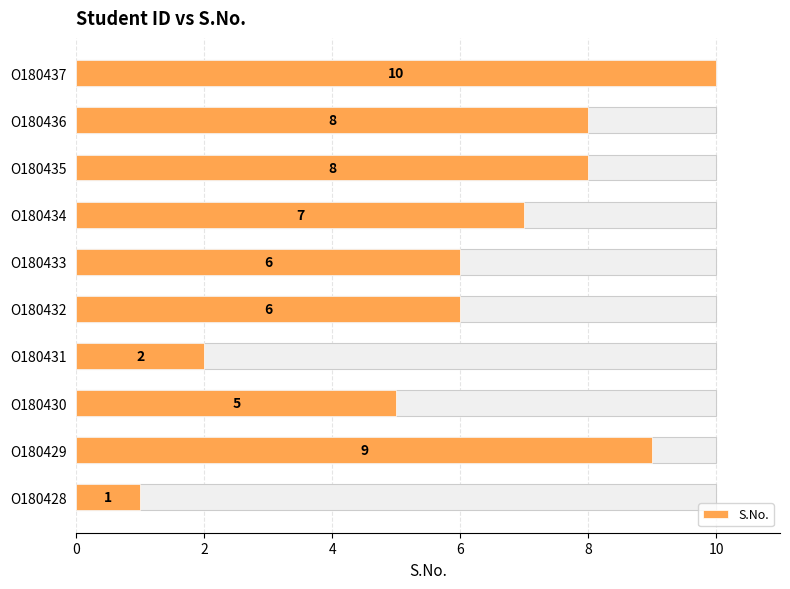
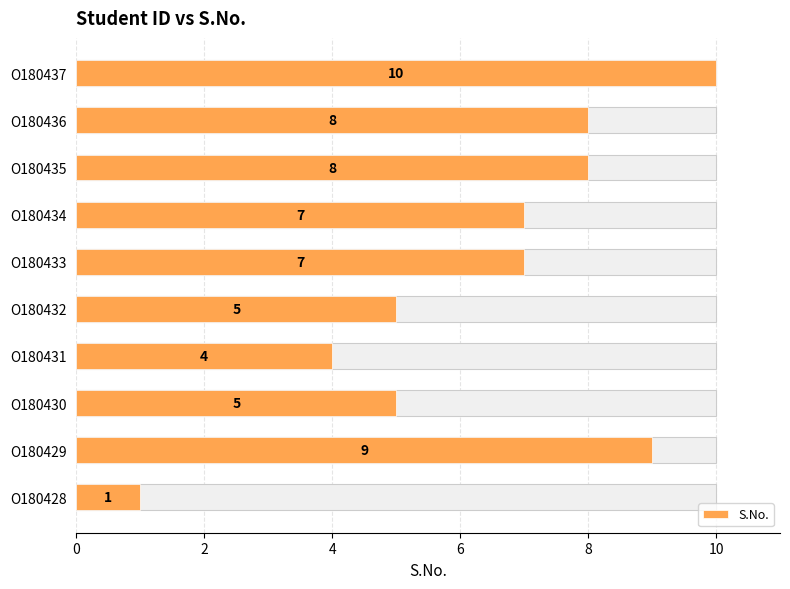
S.No., O180433: 6 -> 7
S.No., O180432: 6 -> 5
S.No., O180431: 2 -> 4
